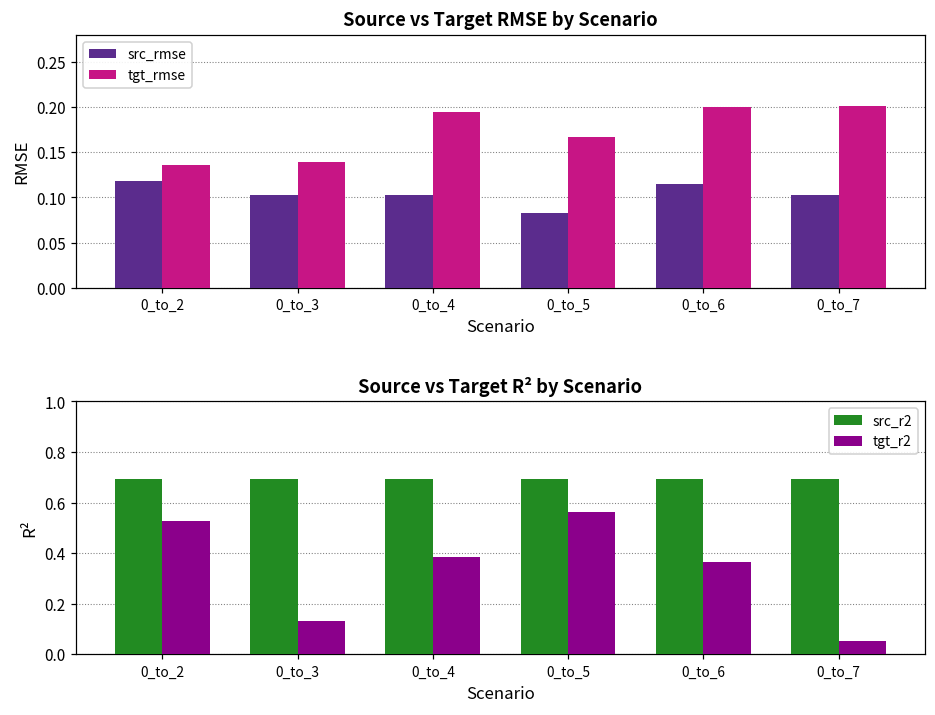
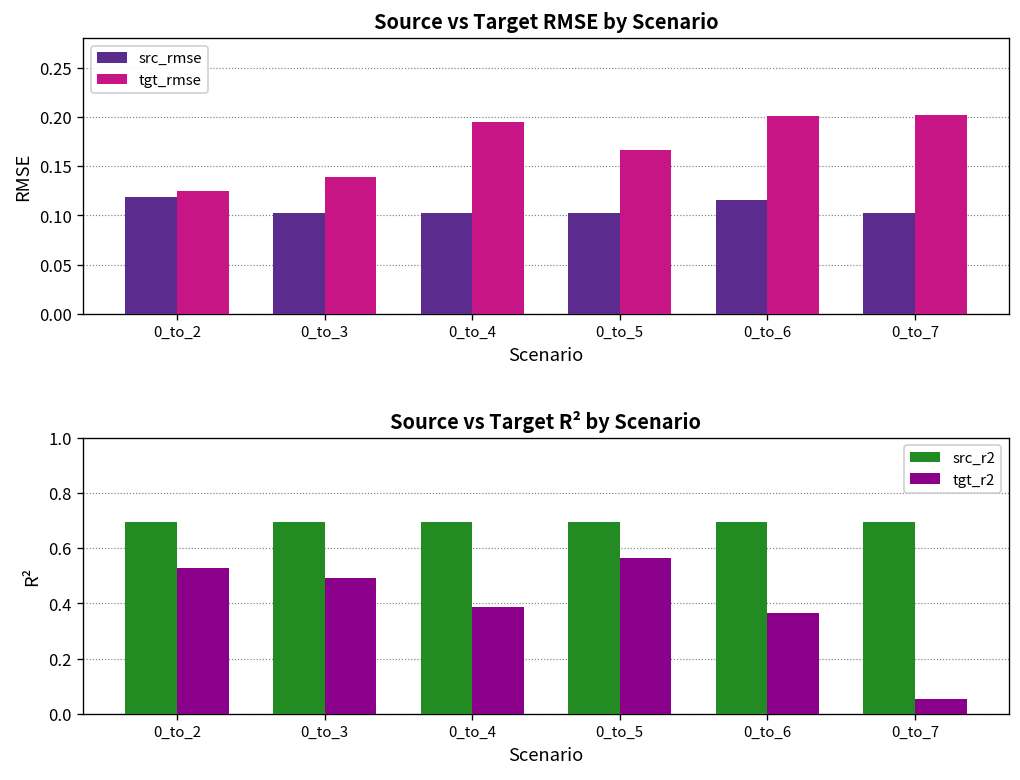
Source vs Target RMSE by Scenario, tgt_rmse, 0_to_2: 0.14 -> 0.13
Source vs Target RMSE by Scenario, src_rmse, 0_to_5: 0.08 -> 0.10
Source vs Target R² by Scenario, tgt_r2, 0_to_3: 0.13 -> 0.49
